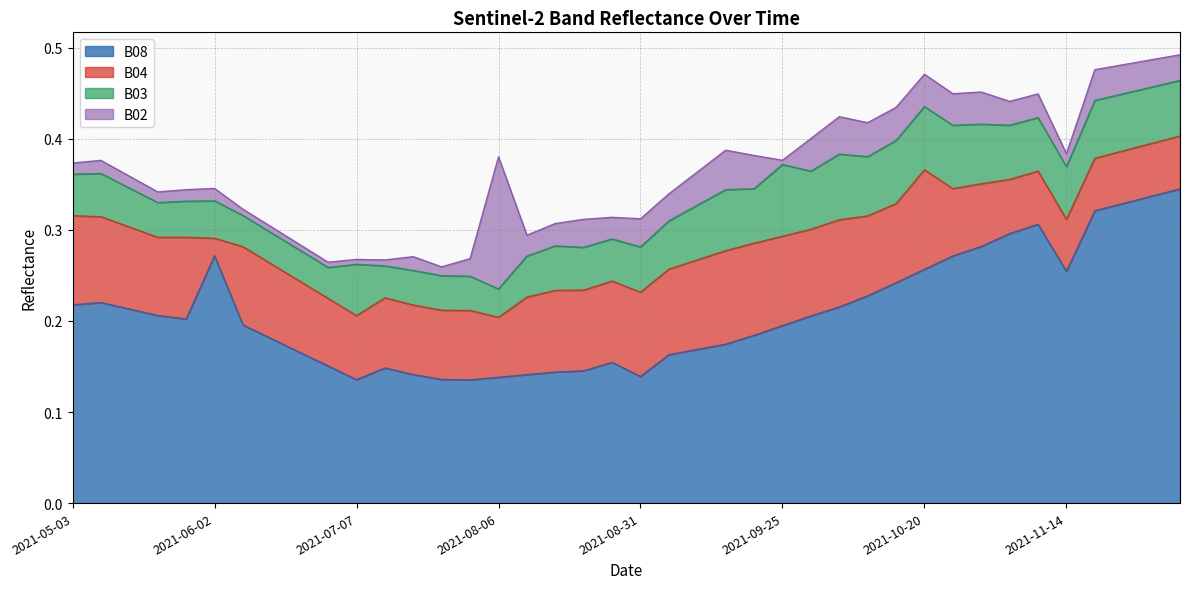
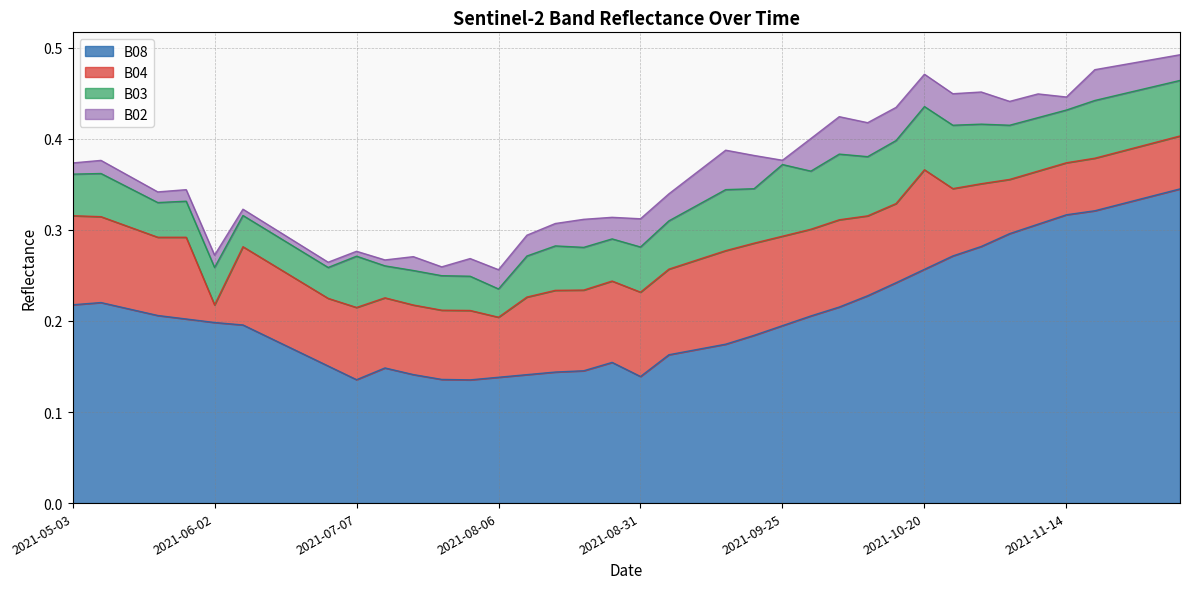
B08, 2021-06-02: 0.27 -> 0.20
B04, 2021-07-07: 0.07 -> 0.08
B02, 2021-08-06: 0.15 -> 0.02
B08, 2021-11-14: 0.25 -> 0.32
